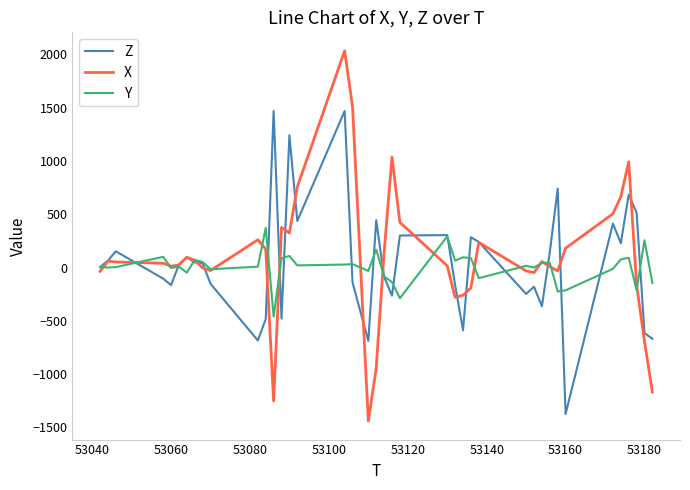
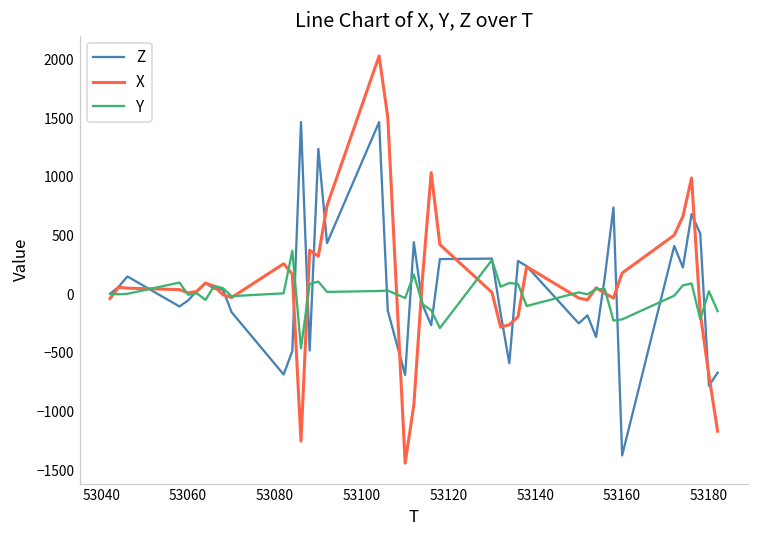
Z, 53060: -170 -> -50
Z, 53180: -620 -> -780
Y, 53180: 260 -> 30
